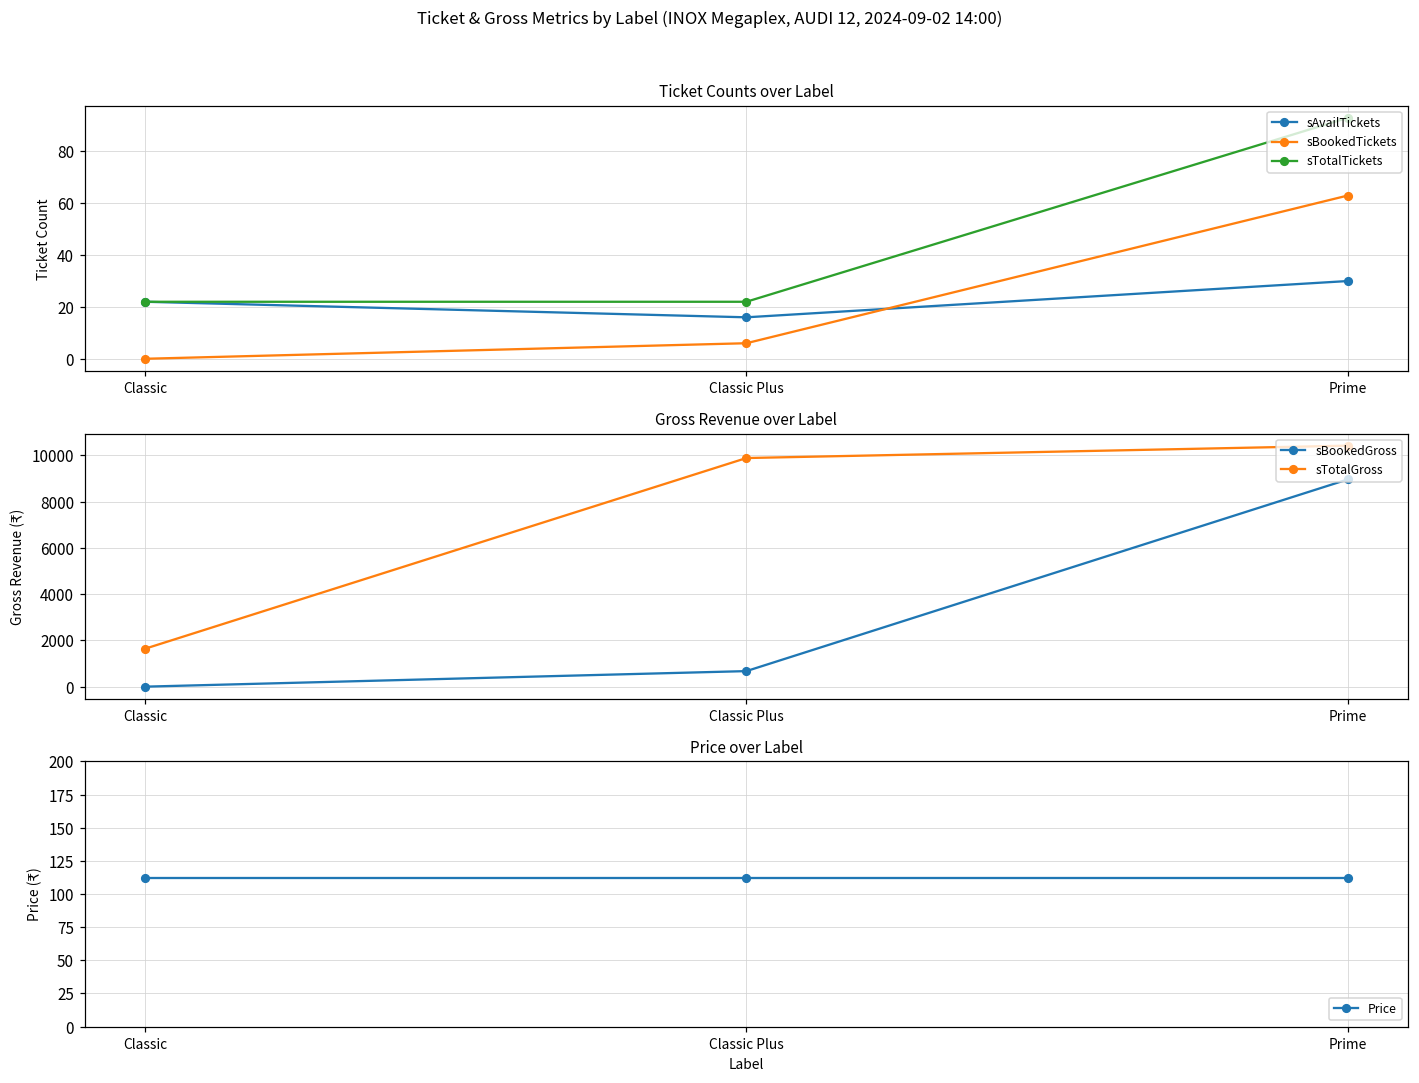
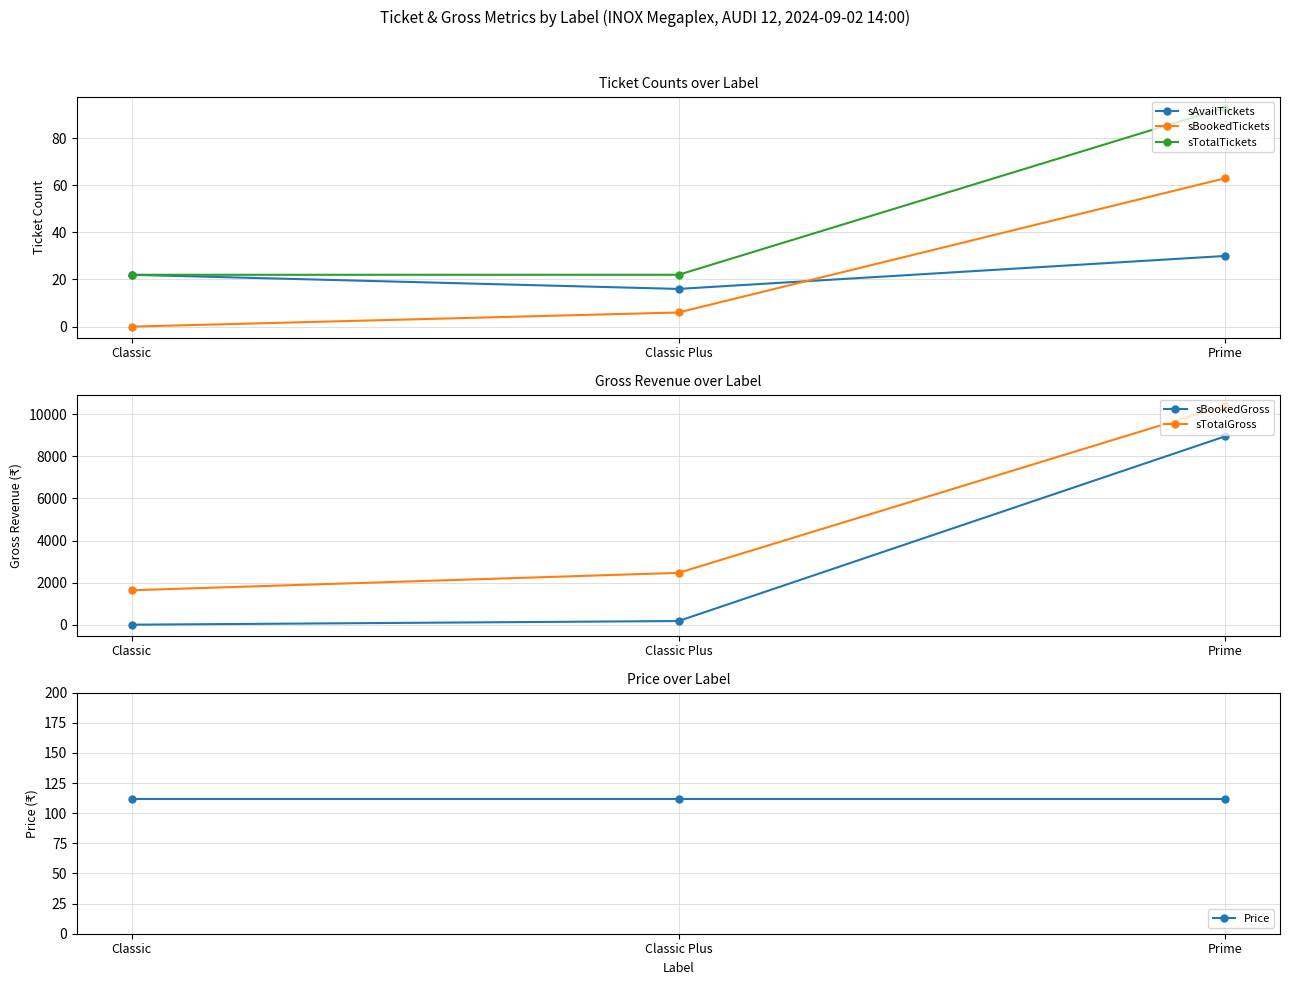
Gross Revenue over Label, sBookedGross, Classic Plus: 700 -> 200
Gross Revenue over Label, sTotalGross, Classic Plus: 9900 -> 2500
